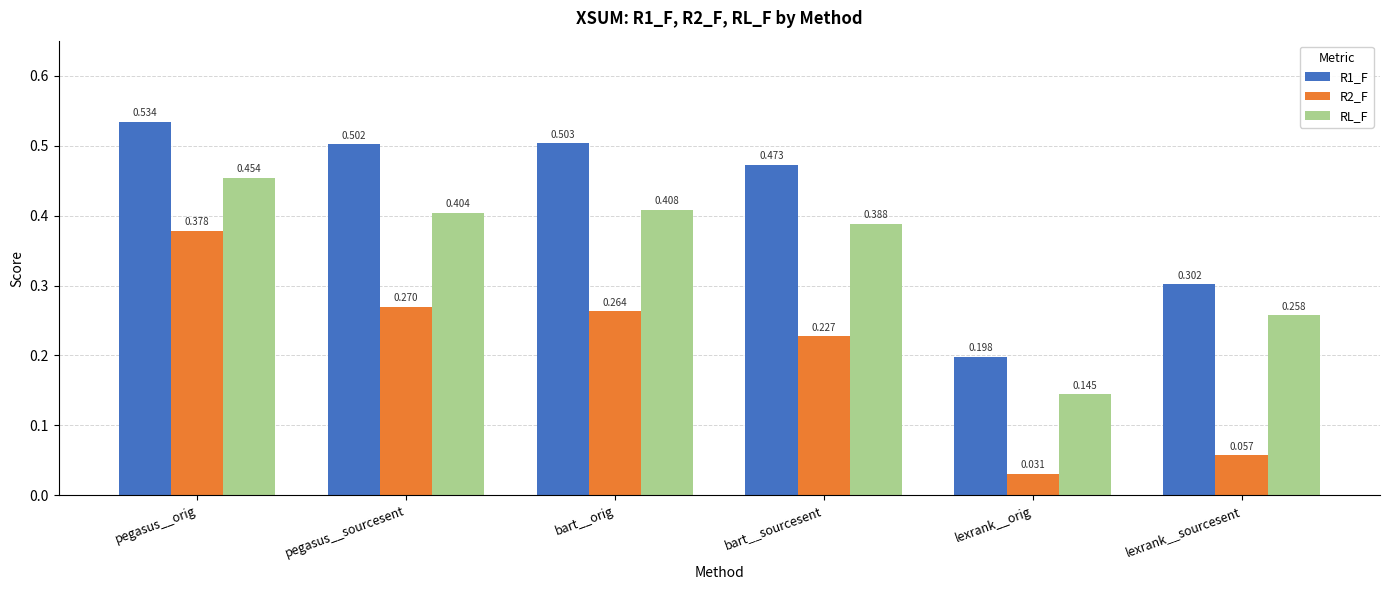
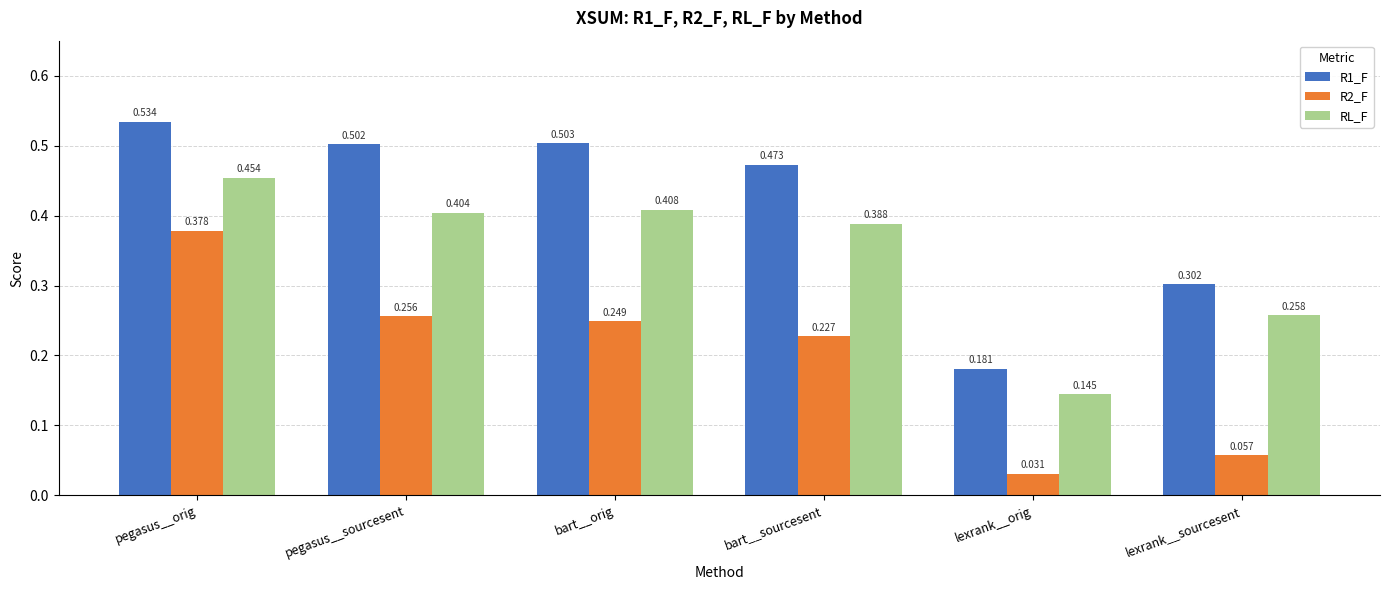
R2_F, pegasus__sourcesent: 0.270 -> 0.256
R2_F, bart__orig: 0.264 -> 0.249
R1_F, lexrank__orig: 0.198 -> 0.181
